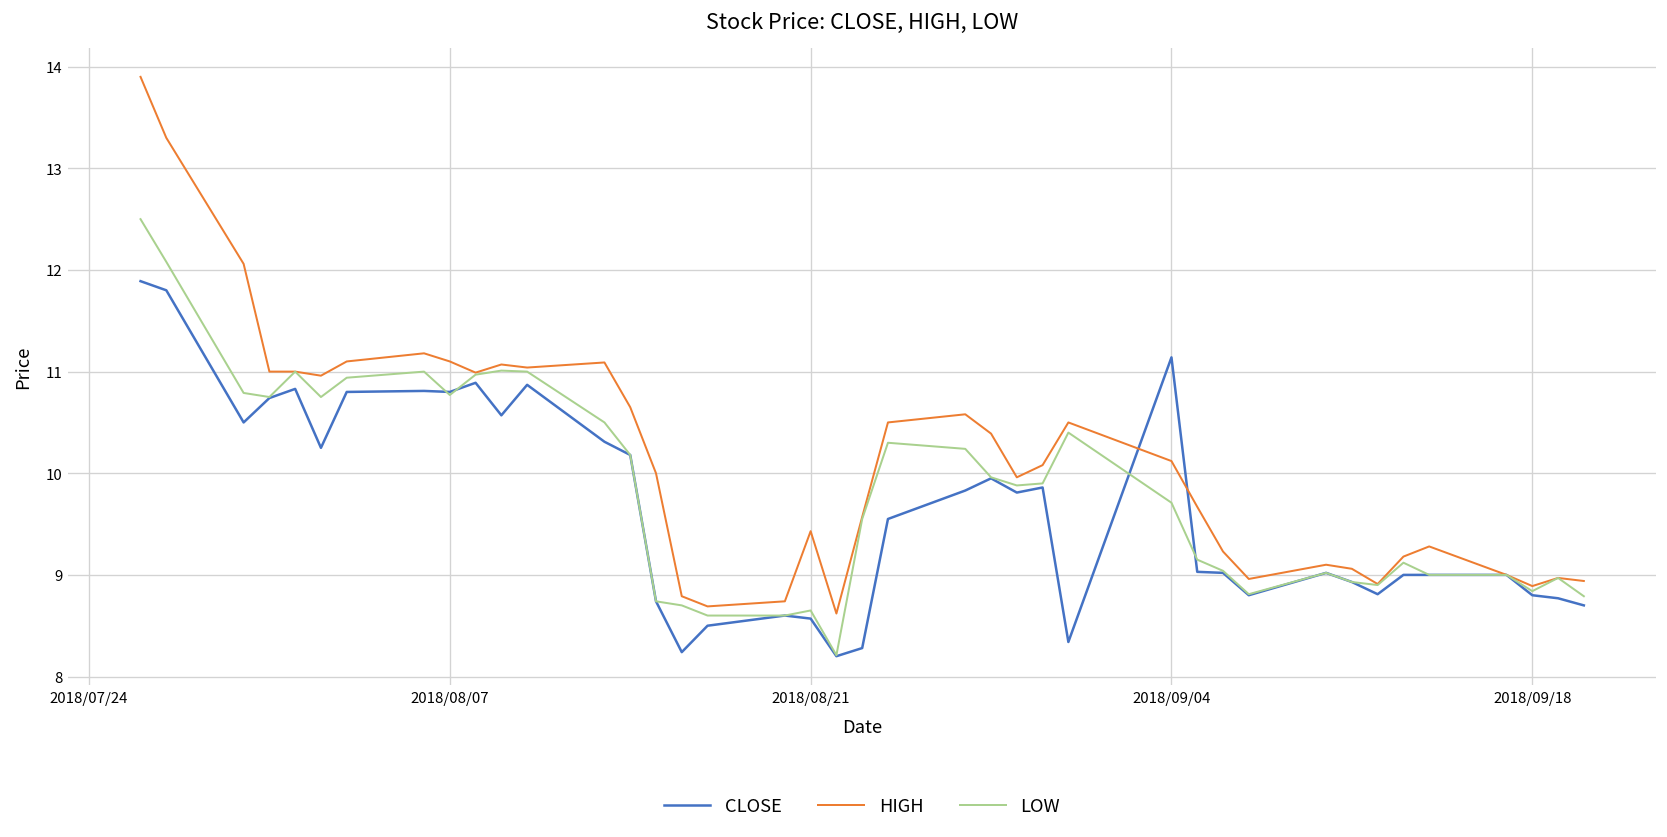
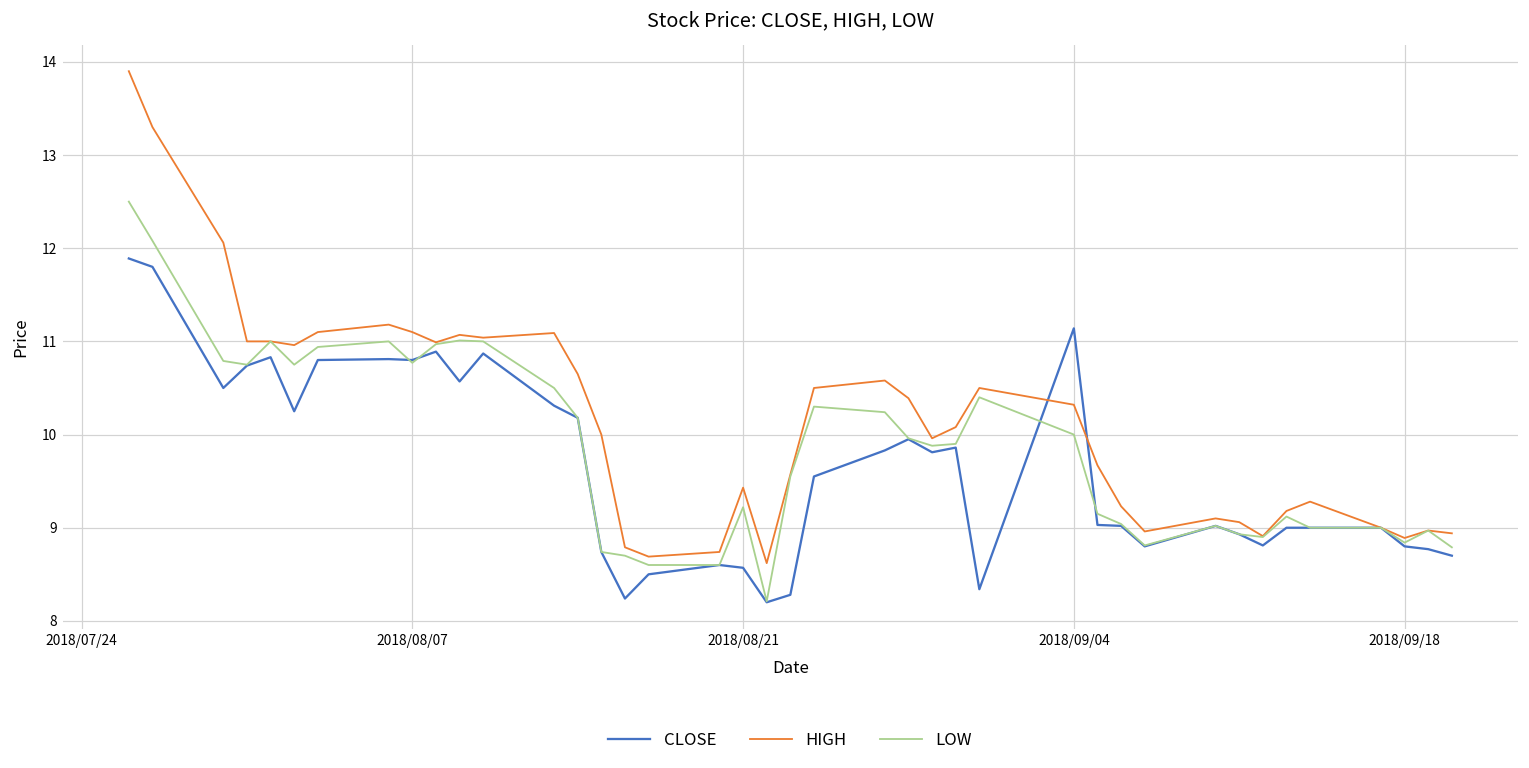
LOW, 2018/08/21: 8.7 -> 9.2
HIGH, 2018/09/04: 10.1 -> 10.3
LOW, 2018/09/04: 9.7 -> 10.0
